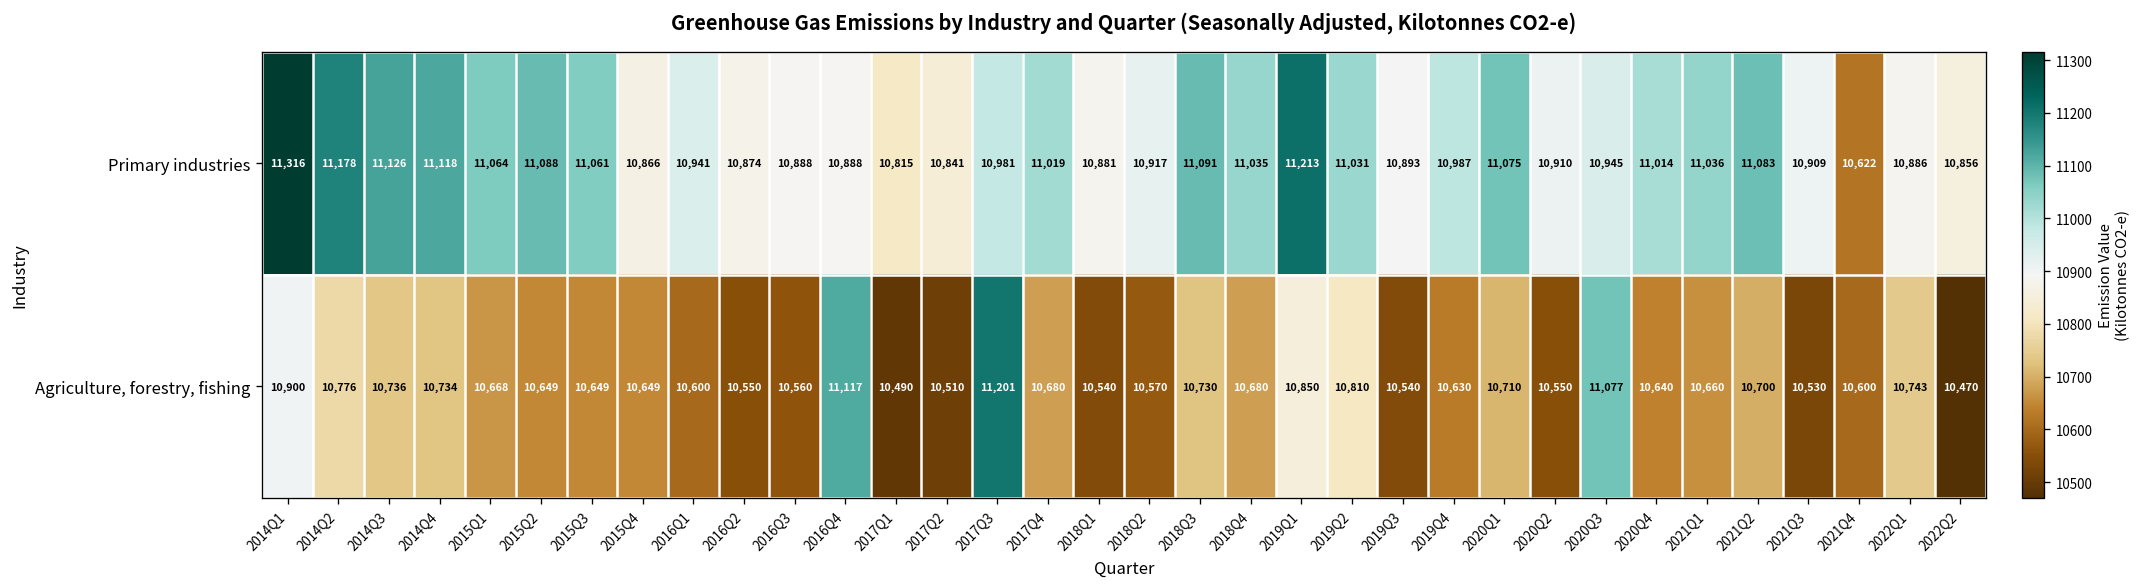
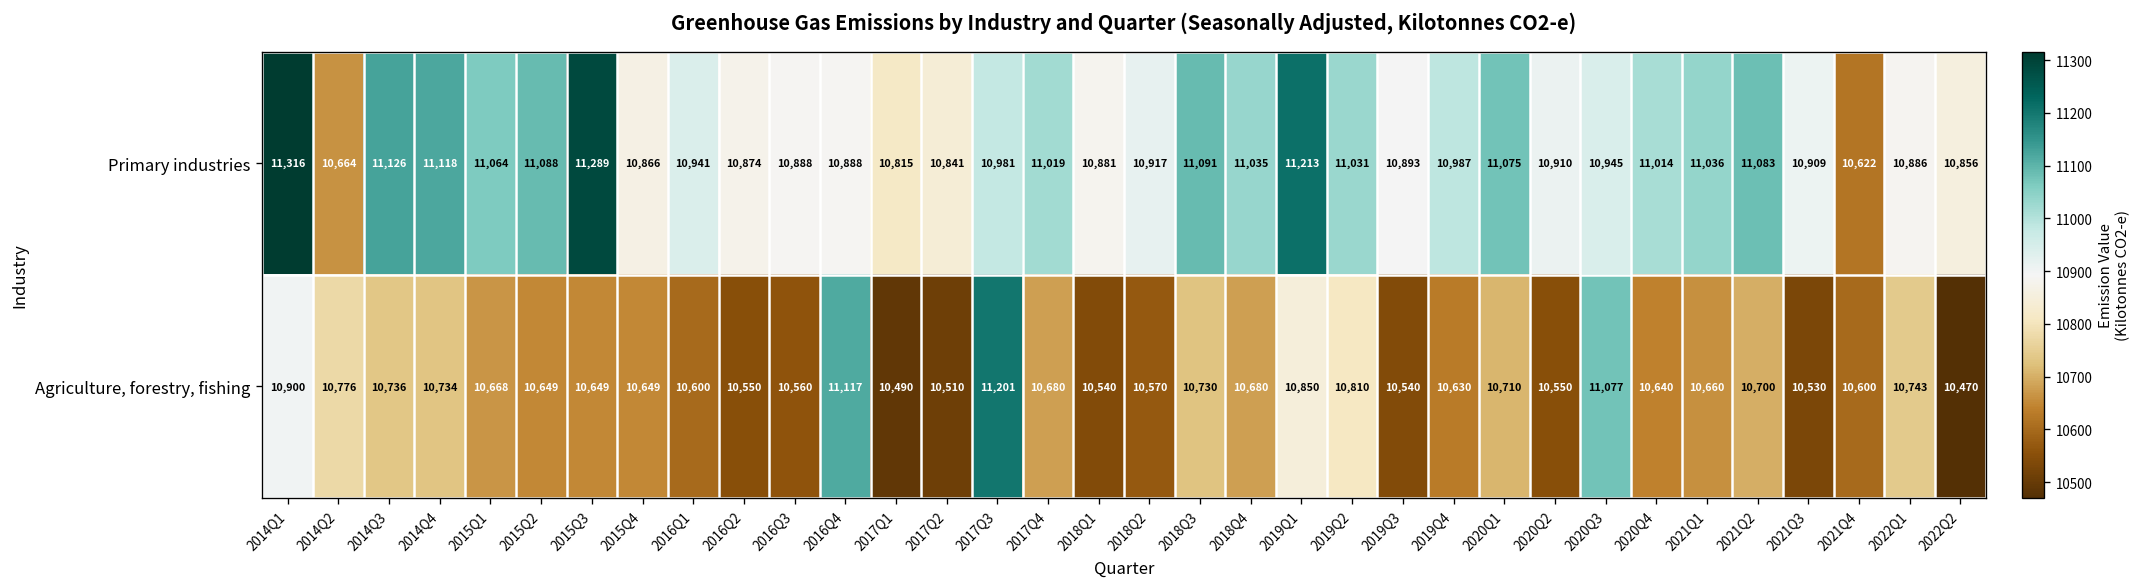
Primary industries, 2014Q2: 11,178 -> 10,664
Primary industries, 2015Q3: 11,061 -> 11,289
